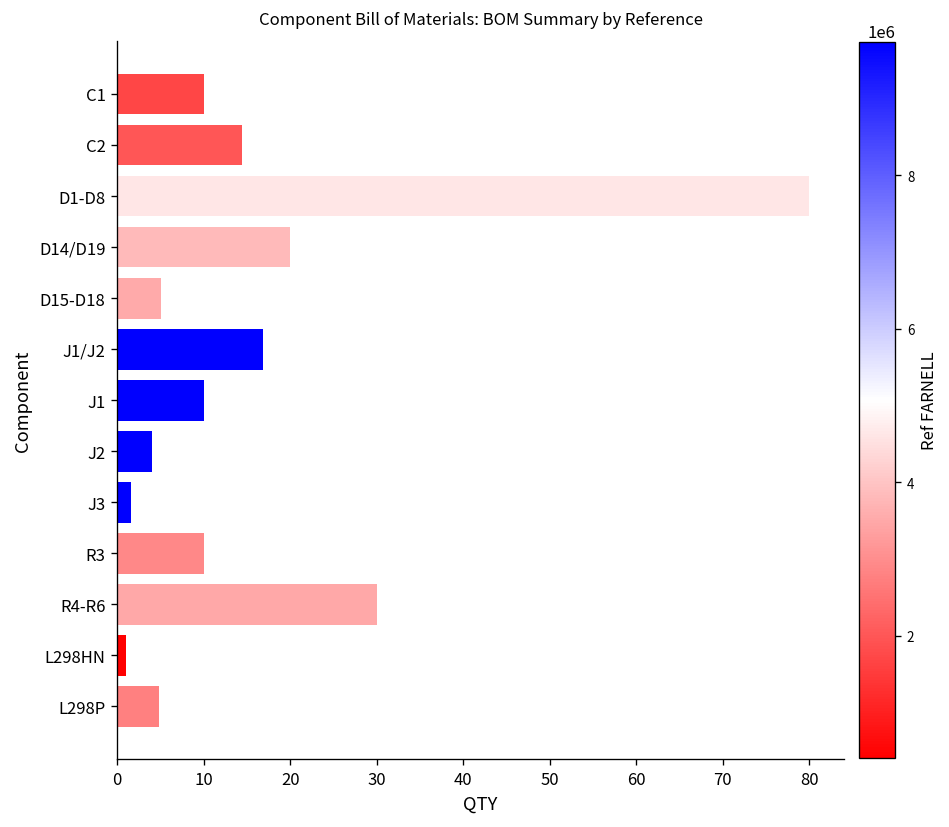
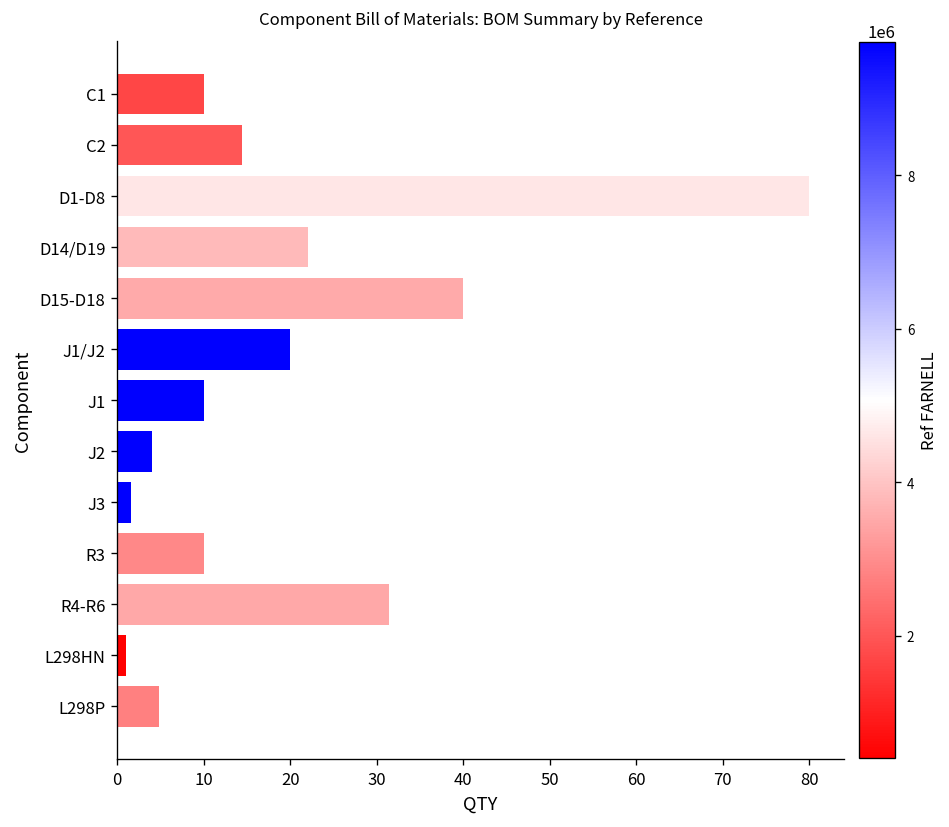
D14/D19: 20 -> 22
D15-D18: 5 -> 40
J1/J2: 17 -> 20
R4-R6: 30 -> 31
